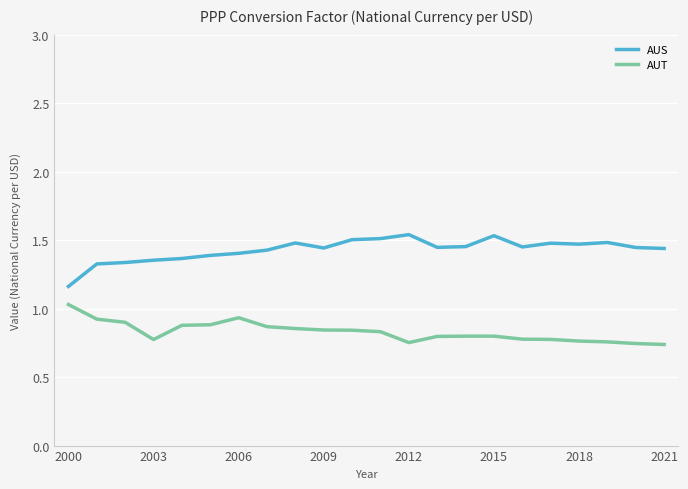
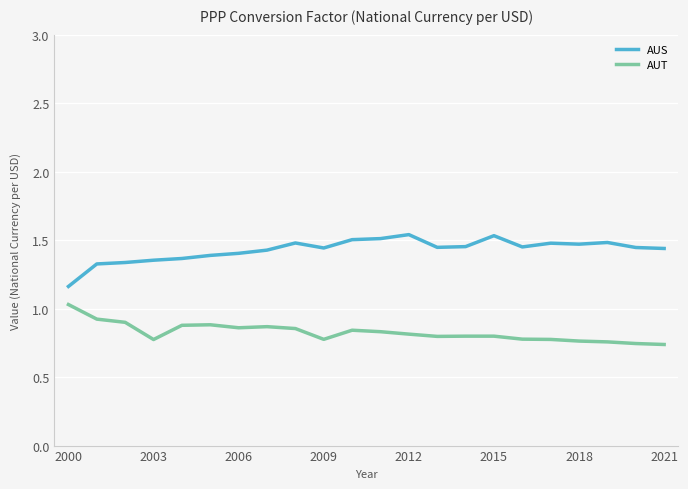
AUT, 2006: 0.93 -> 0.86
AUT, 2009: 0.84 -> 0.78
AUT, 2012: 0.75 -> 0.81
